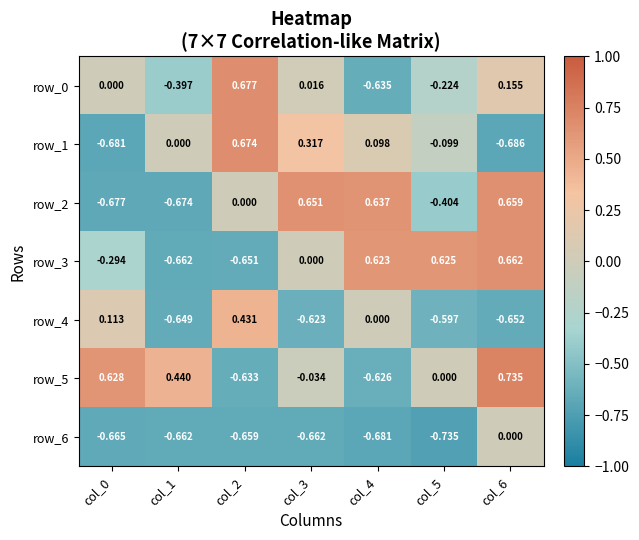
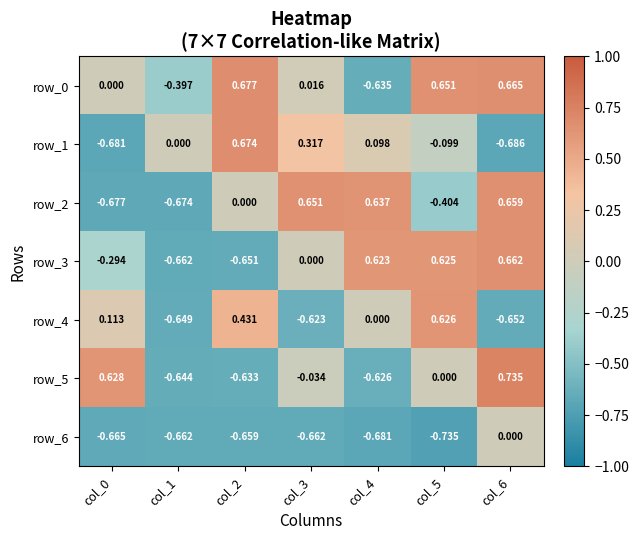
row_0, col_5: -0.224 -> 0.651
row_0, col_6: 0.155 -> 0.665
row_4, col_5: -0.597 -> 0.626
row_5, col_1: 0.440 -> -0.644
